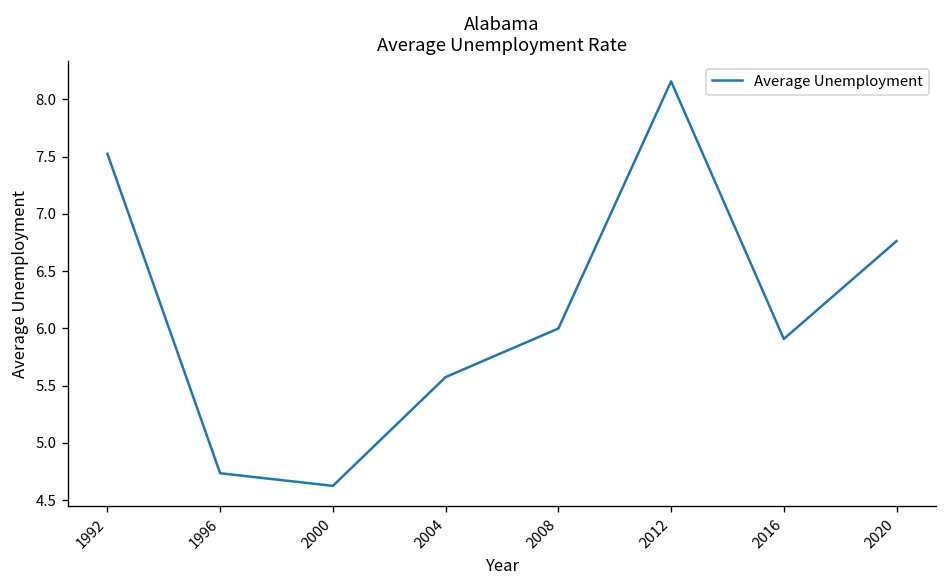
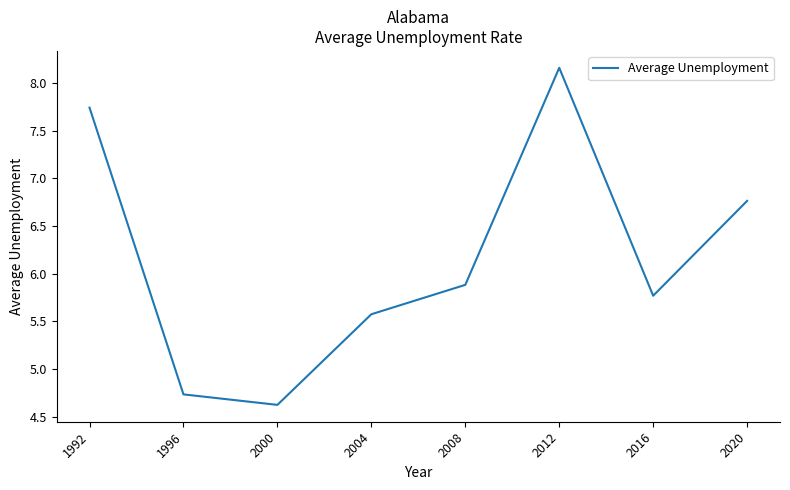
1992: 7.5 -> 7.7
2008: 6.0 -> 5.9
2016: 5.9 -> 5.8
